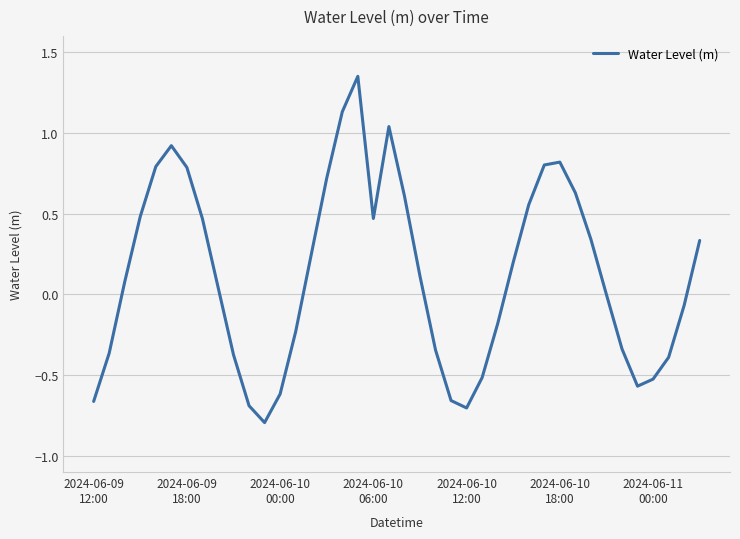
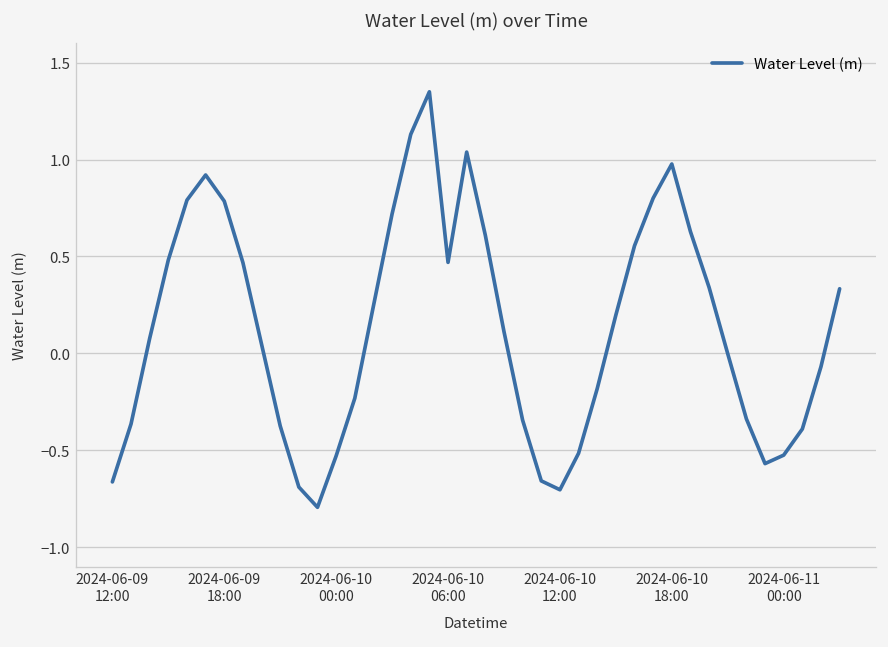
2024-06-10 00:00: -0.62 -> -0.53
2024-06-10 18:00: 0.82 -> 0.98
